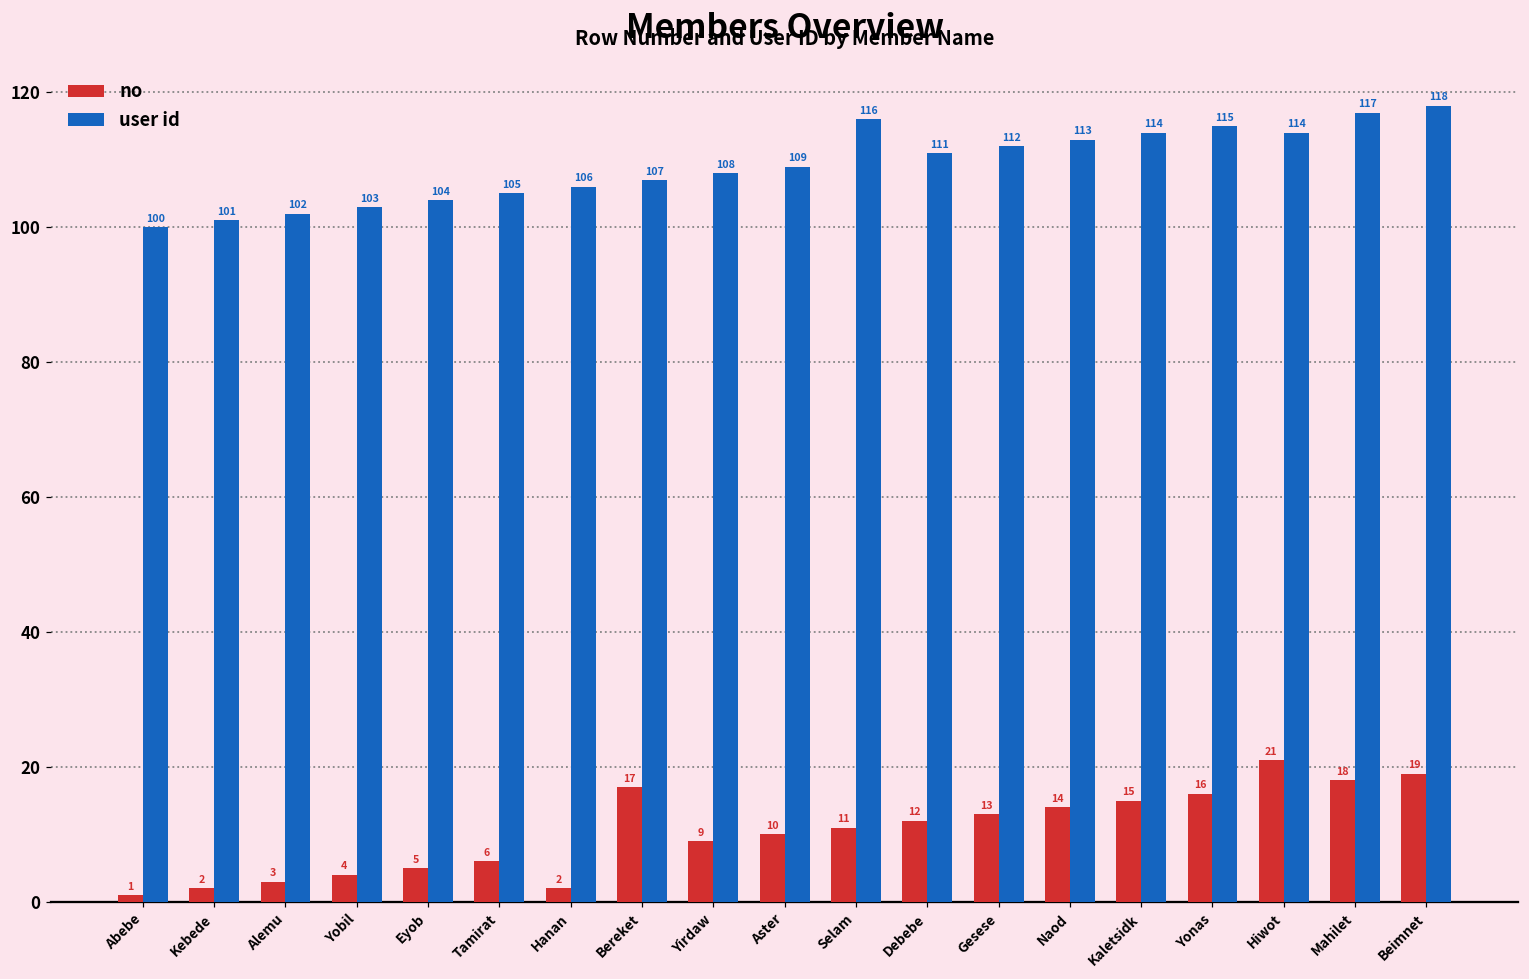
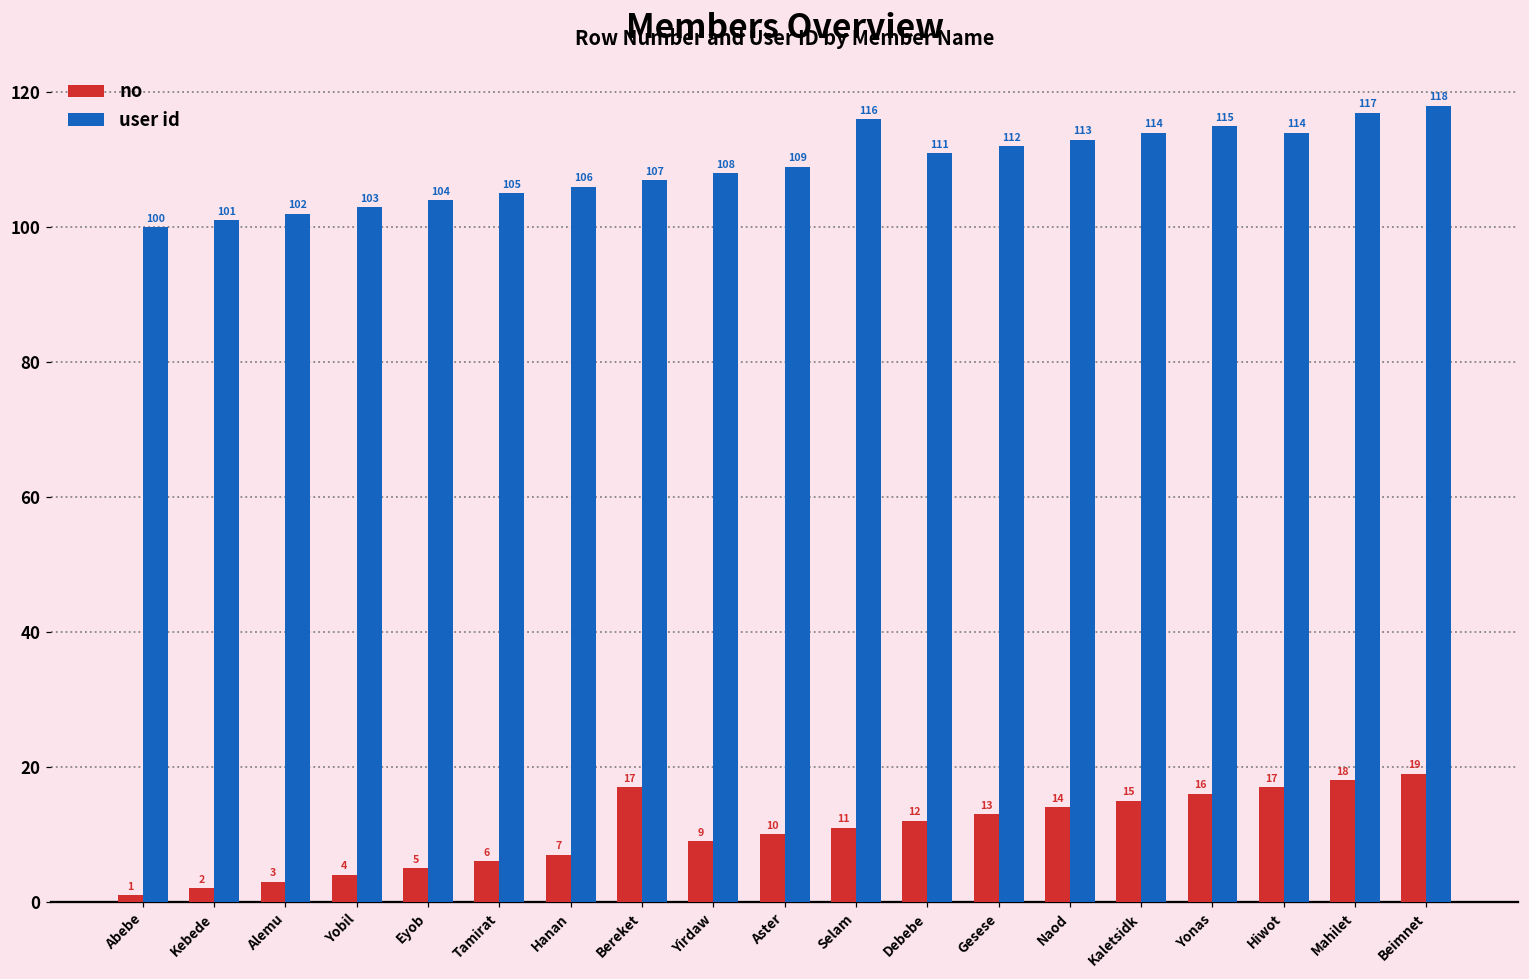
no, Hanan: 2 -> 7
no, Hiwot: 21 -> 17
